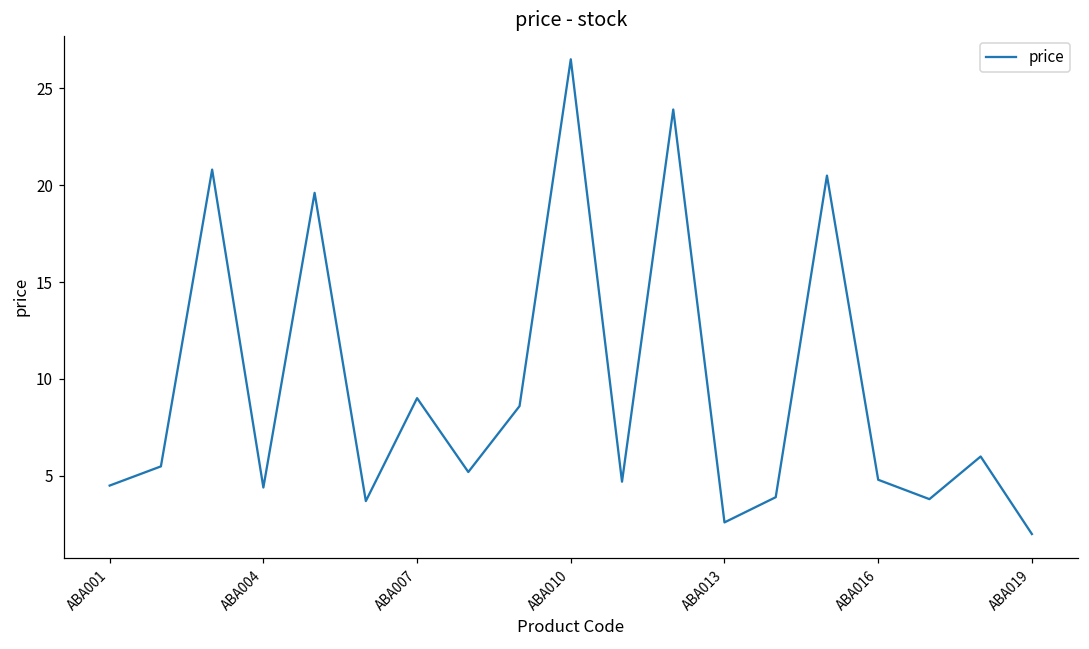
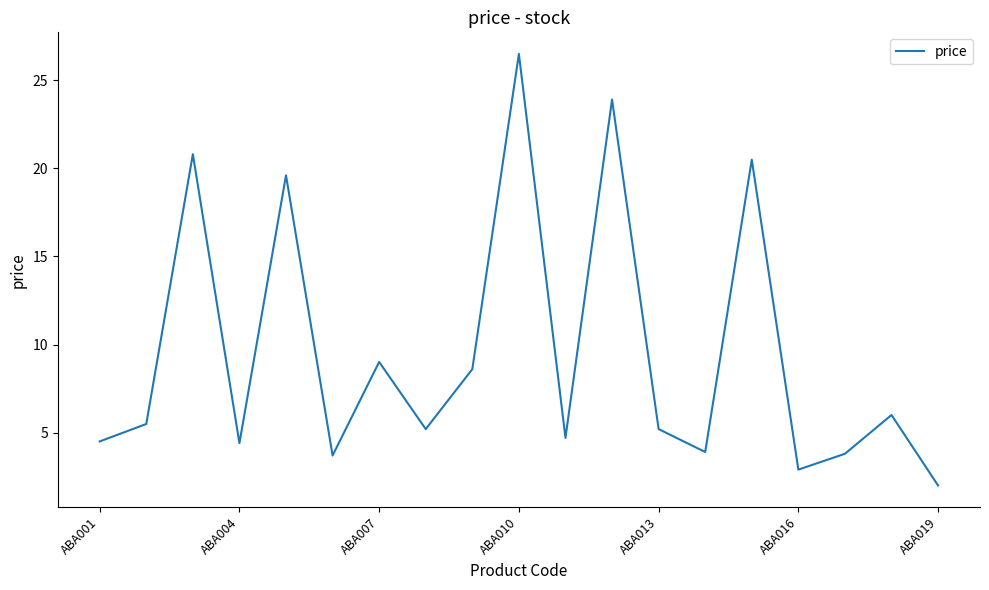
ABA013: 2.6 -> 5.2
ABA016: 4.8 -> 2.9
